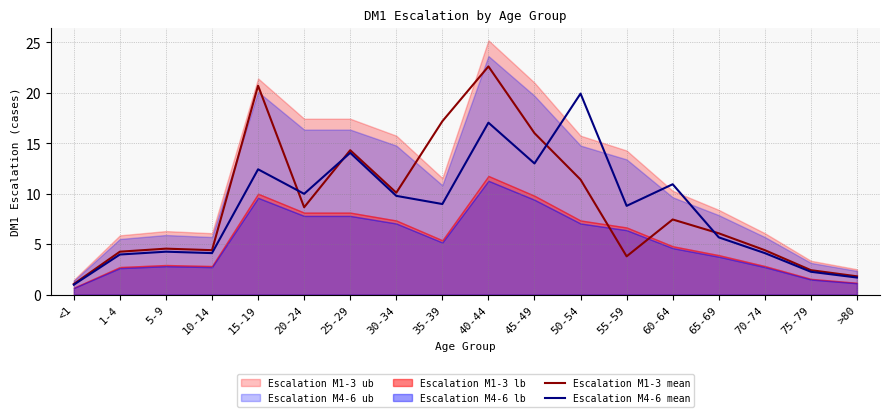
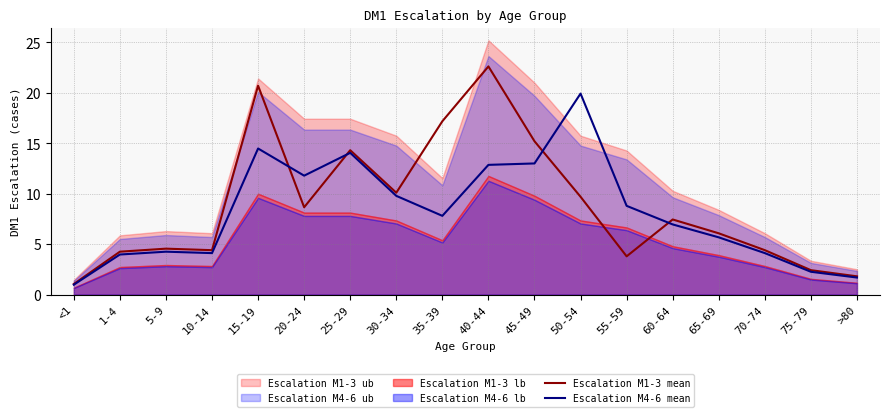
Escalation M4-6 mean, 15-19: 12.4 -> 14.5
Escalation M4-6 mean, 20-24: 10.0 -> 11.8
Escalation M4-6 mean, 35-39: 9.0 -> 7.8
Escalation M4-6 mean, 40-44: 17.0 -> 12.9
Escalation M1-3 mean, 45-49: 16.0 -> 15.2
Escalation M1-3 mean, 50-54: 11.4 -> 9.7
Escalation M4-6 mean, 60-64: 10.9 -> 7.0
